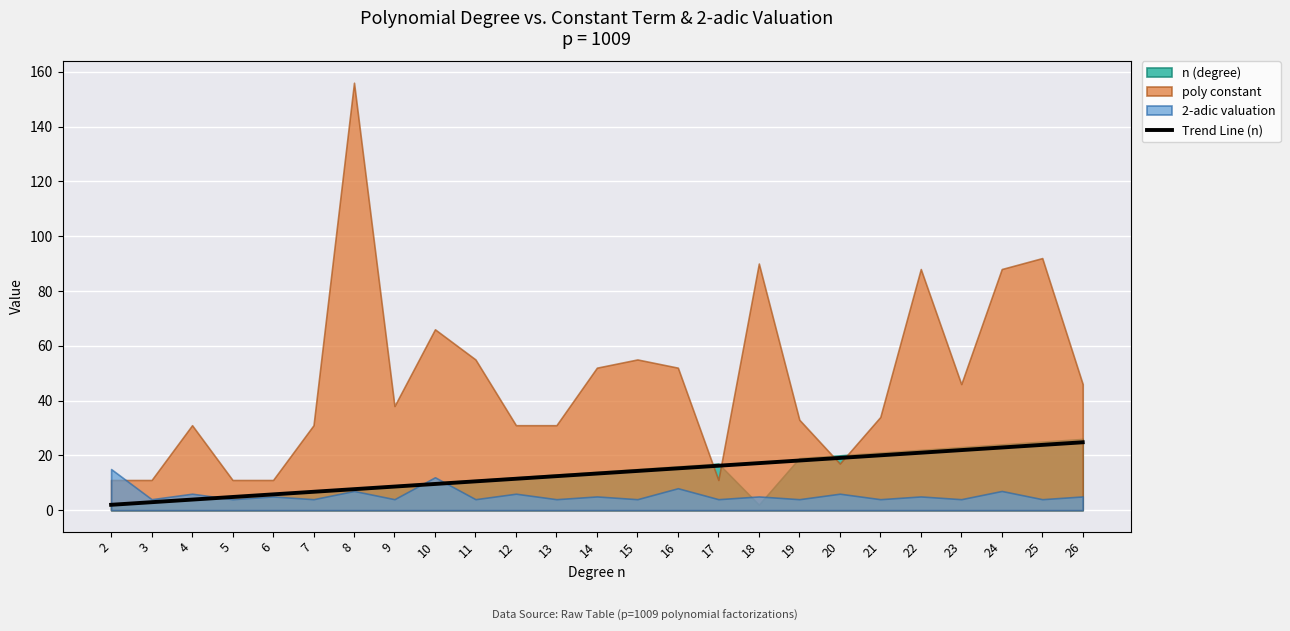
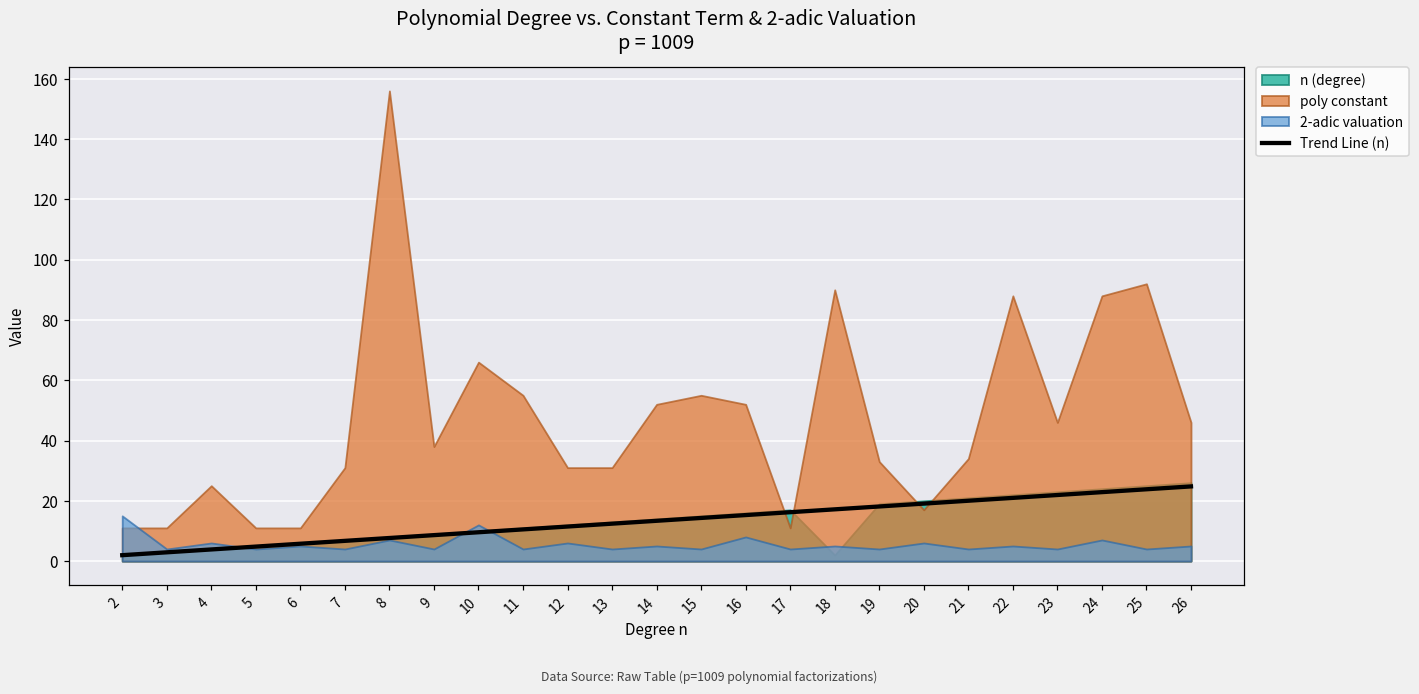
poly constant, 4: 31 -> 25
